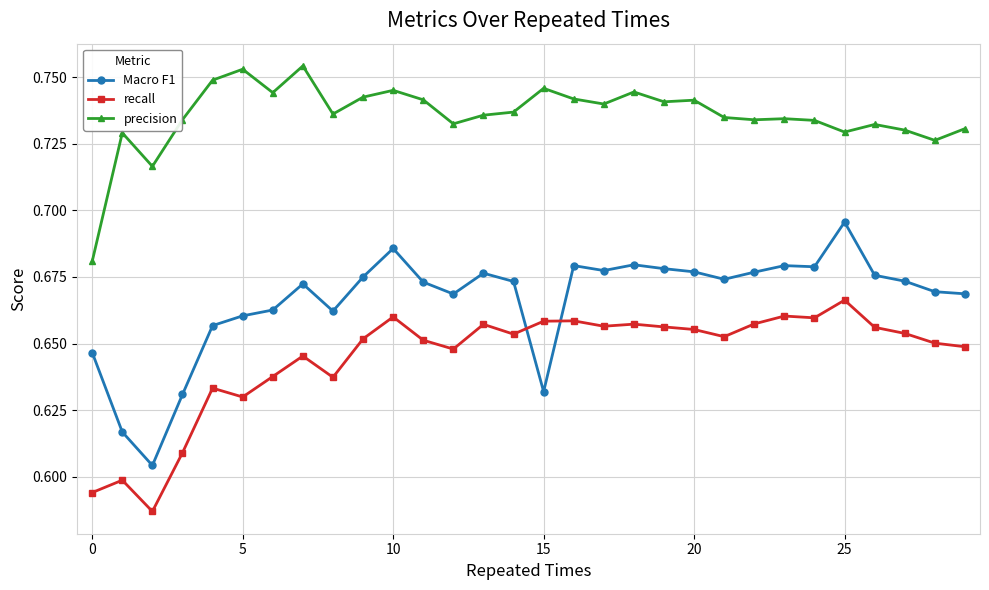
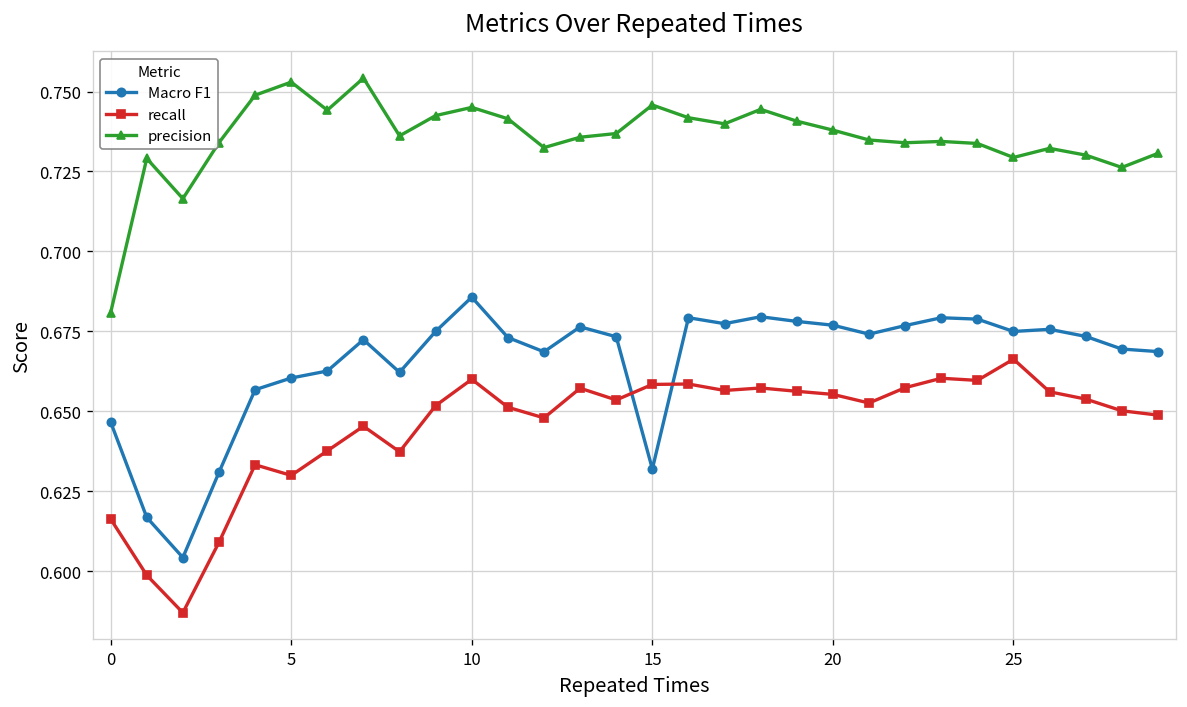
recall, 0: 0.594 -> 0.616
precision, 20: 0.741 -> 0.738
Macro F1, 25: 0.696 -> 0.675
